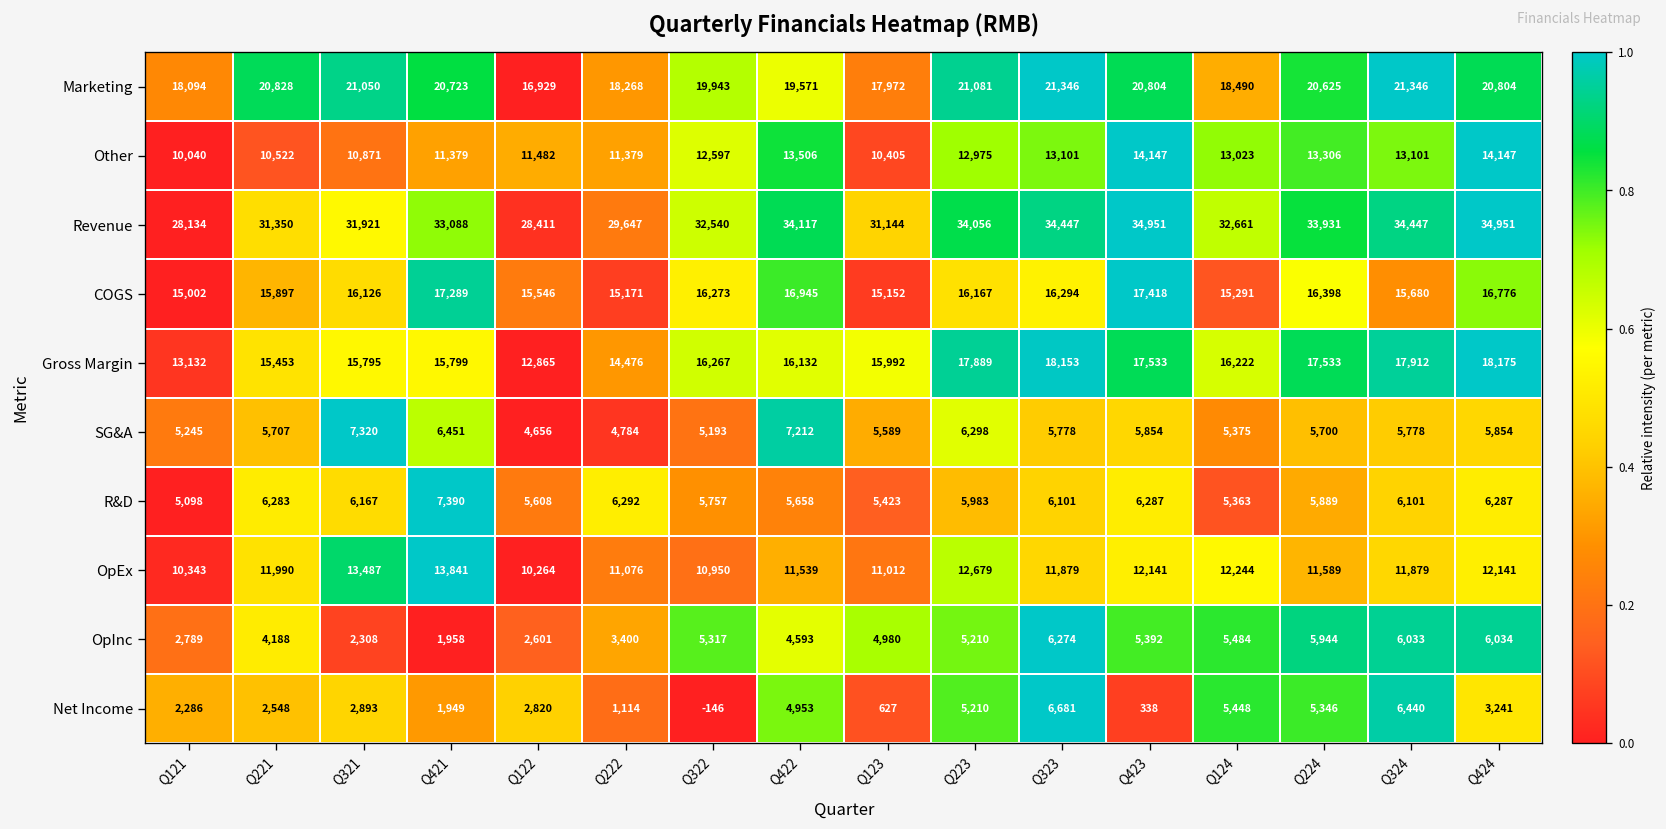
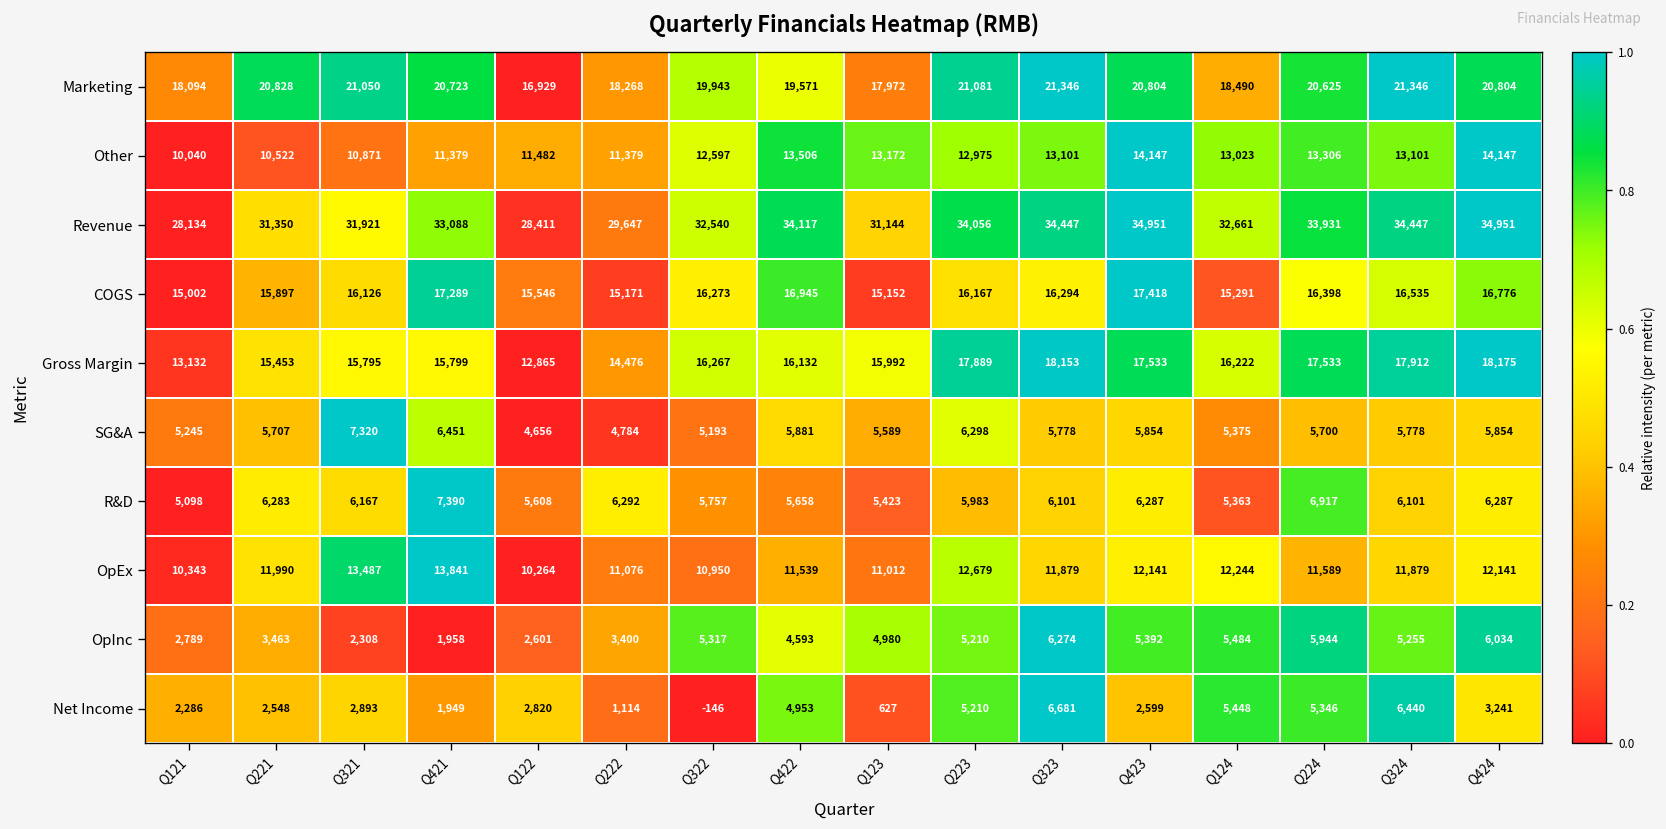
Other, Q123: 10,405 -> 13,172
COGS, Q324: 15,680 -> 16,535
SG&A, Q422: 7,212 -> 5,881
R&D, Q224: 5,889 -> 6,917
OpInc, Q221: 4,188 -> 3,463
OpInc, Q324: 6,033 -> 5,255
Net Income, Q423: 338 -> 2,599
